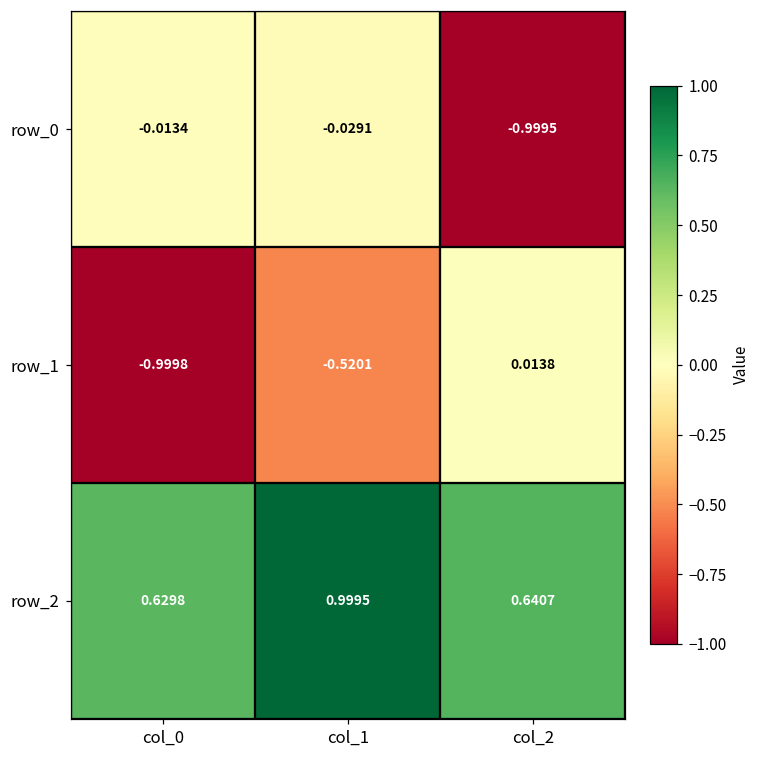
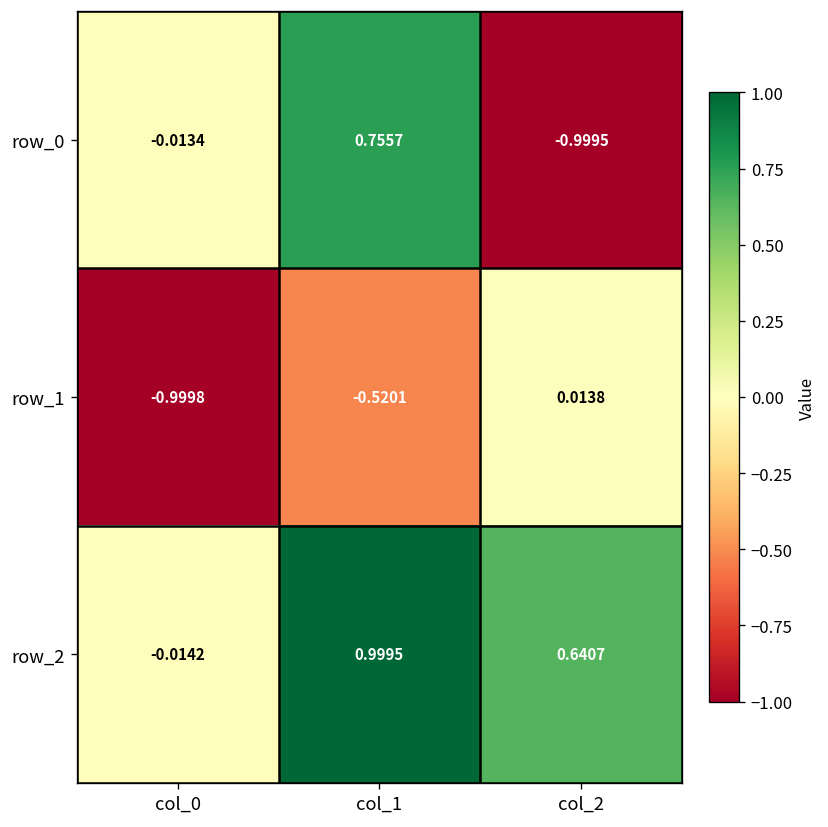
row_0, col_1: -0.0291 -> 0.7557
row_2, col_0: 0.6298 -> -0.0142
